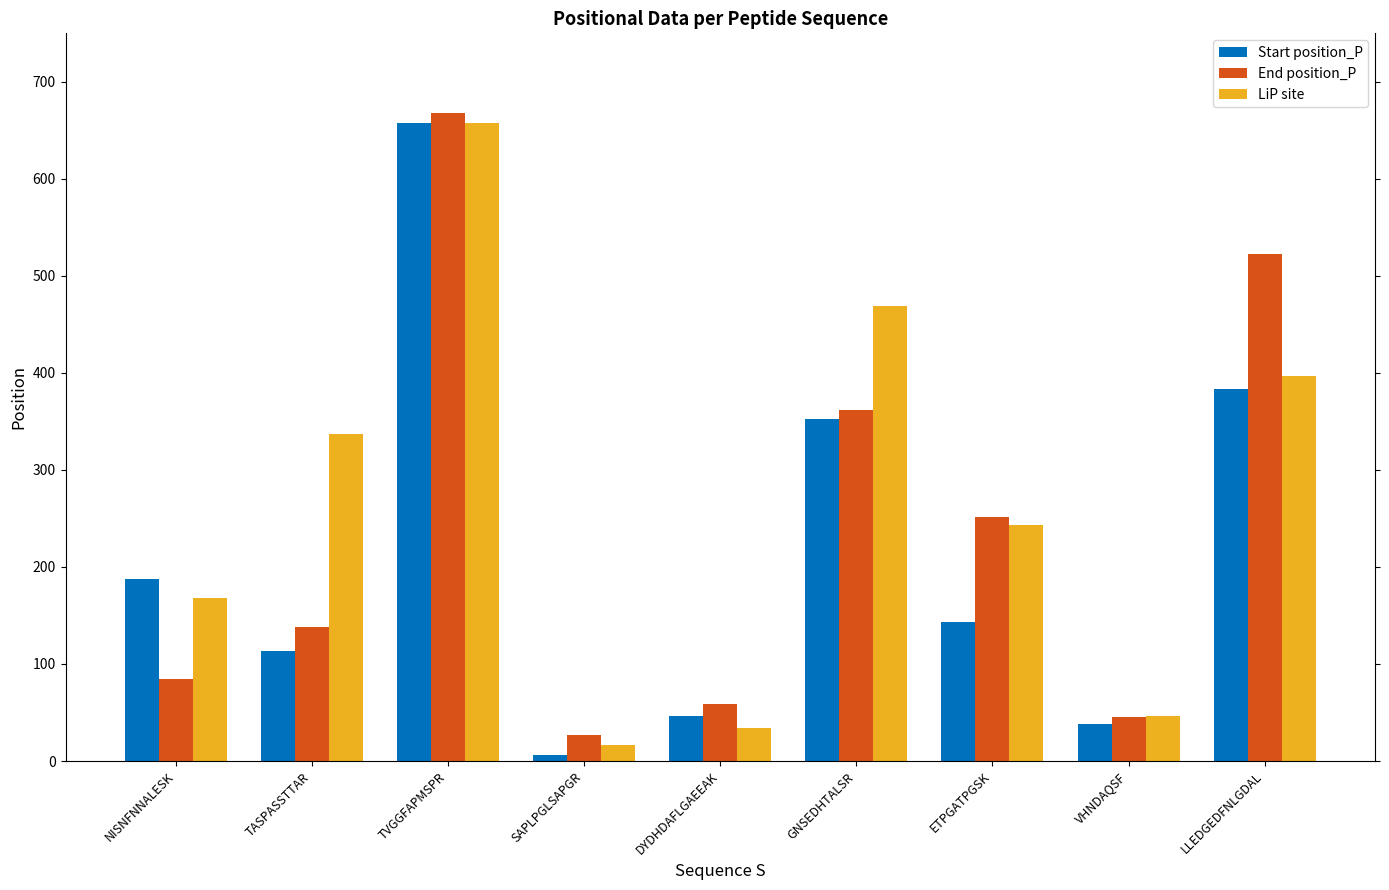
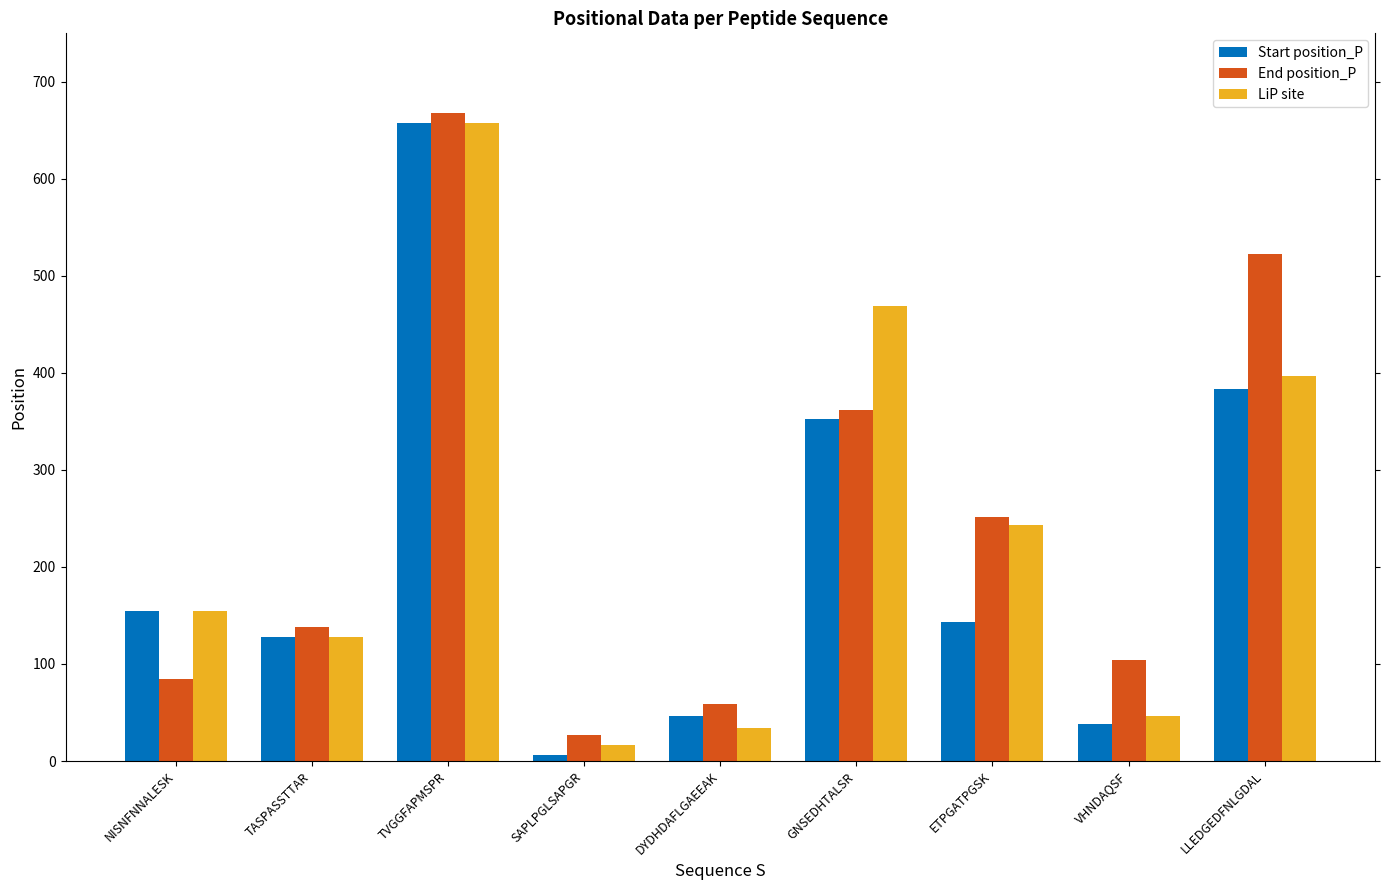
Start position_P, NISNFNNALESK: 190 -> 160
LiP site, NISNFNNALESK: 170 -> 160
Start position_P, TASPASSTTAR: 110 -> 130
LiP site, TASPASSTTAR: 340 -> 130
End position_P, VHNDAQSF: 50 -> 100
